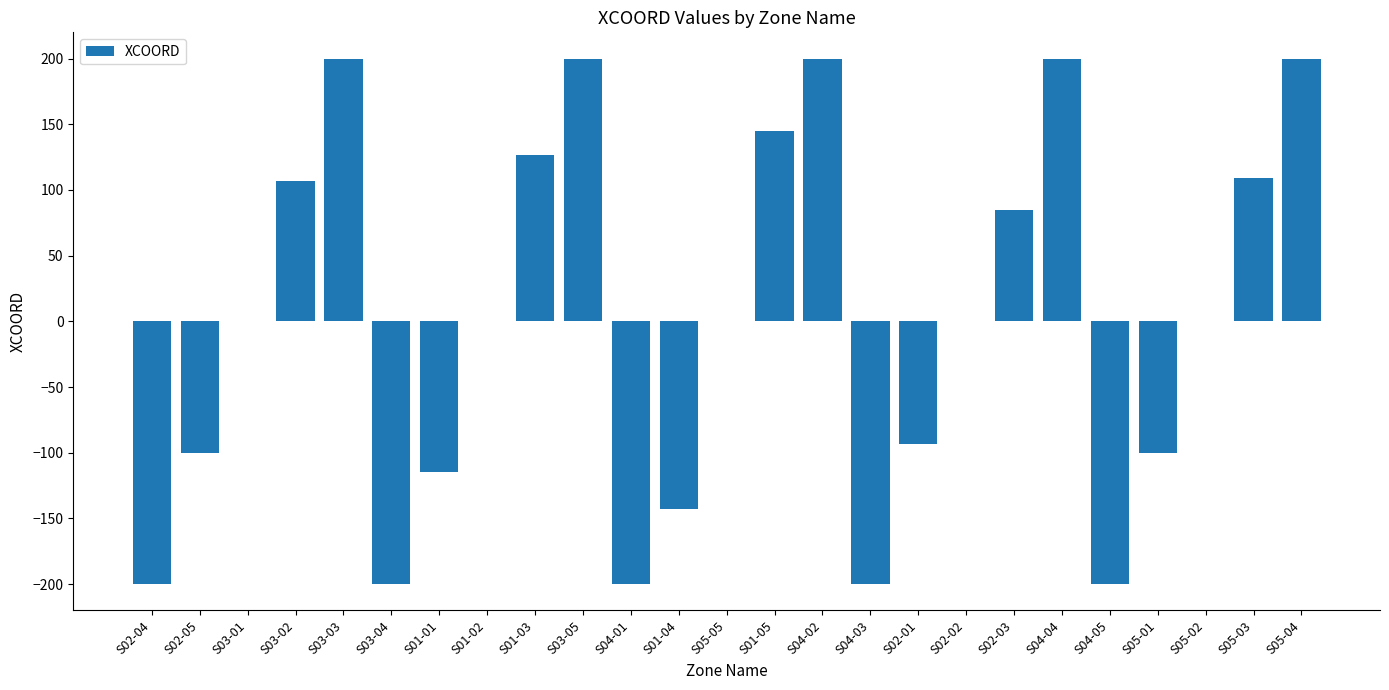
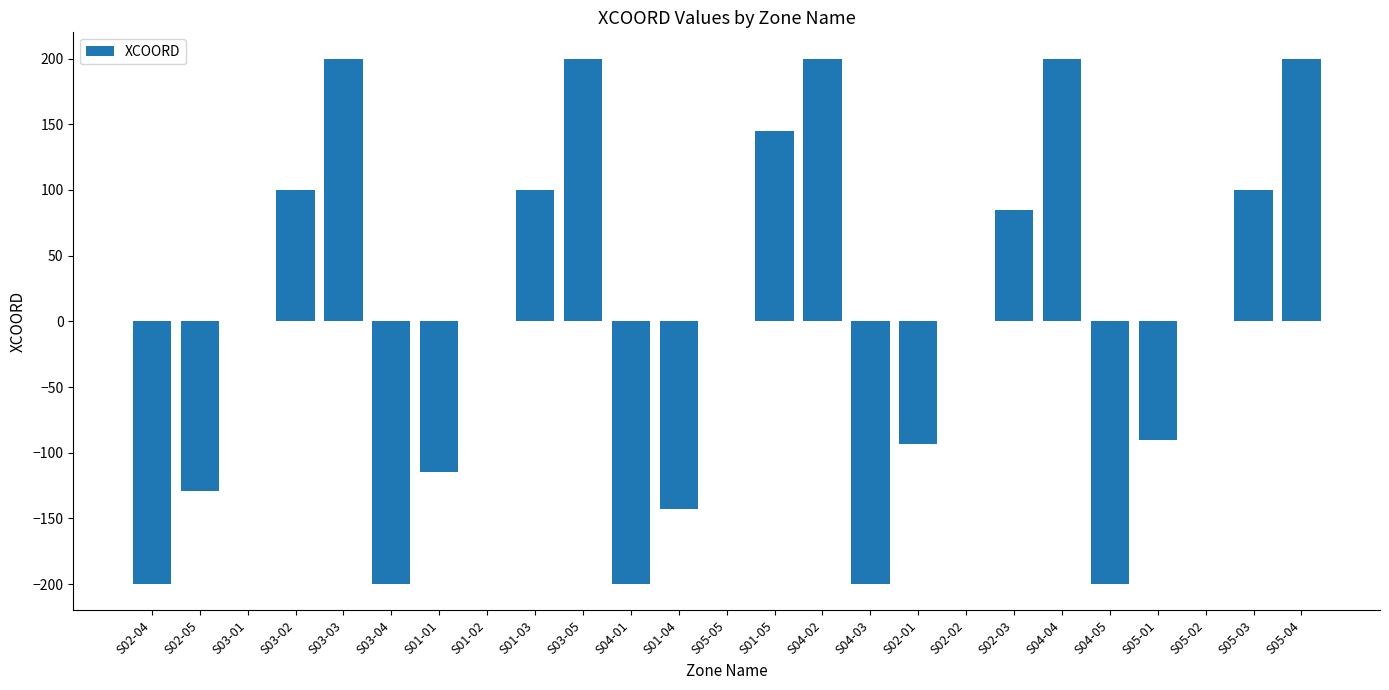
S02-05: -100 -> -129
S03-02: 107 -> 100
S01-03: 127 -> 100
S05-01: -100 -> -90
S05-03: 109 -> 100
